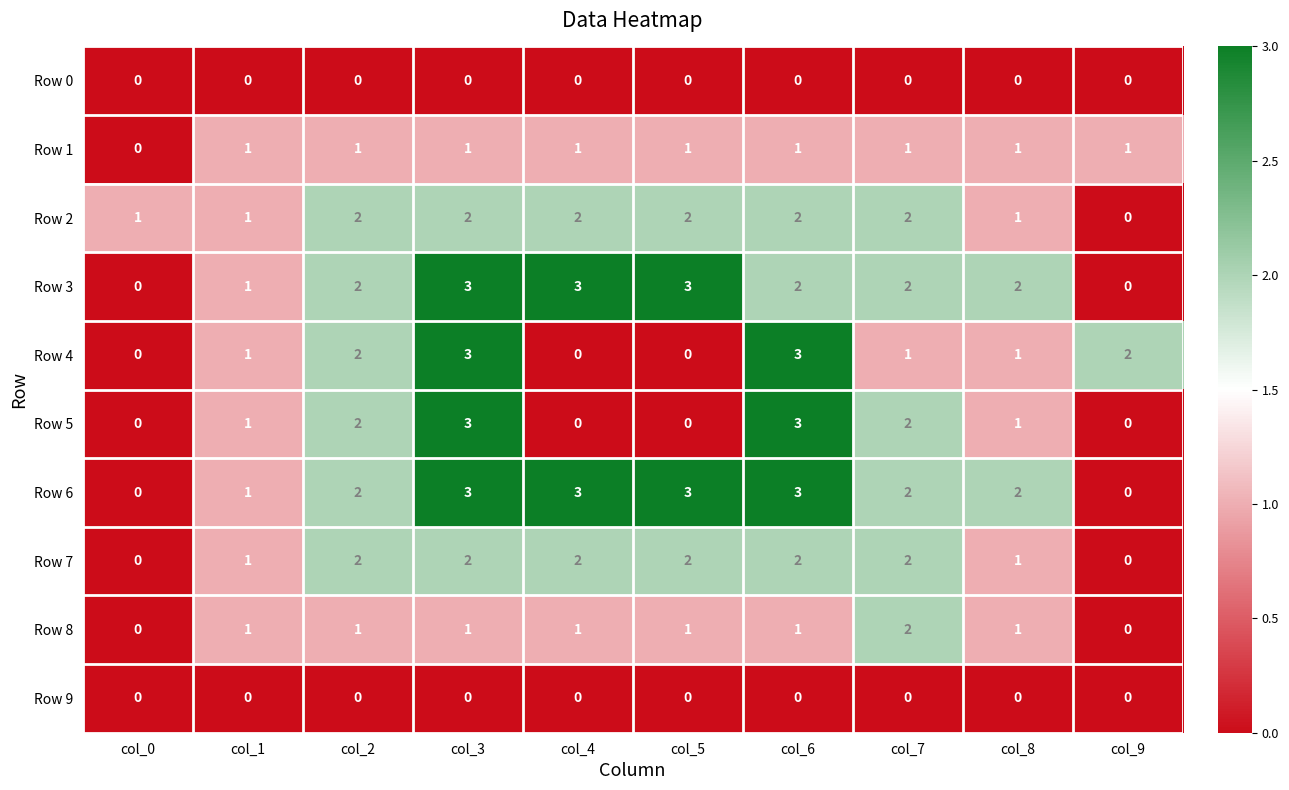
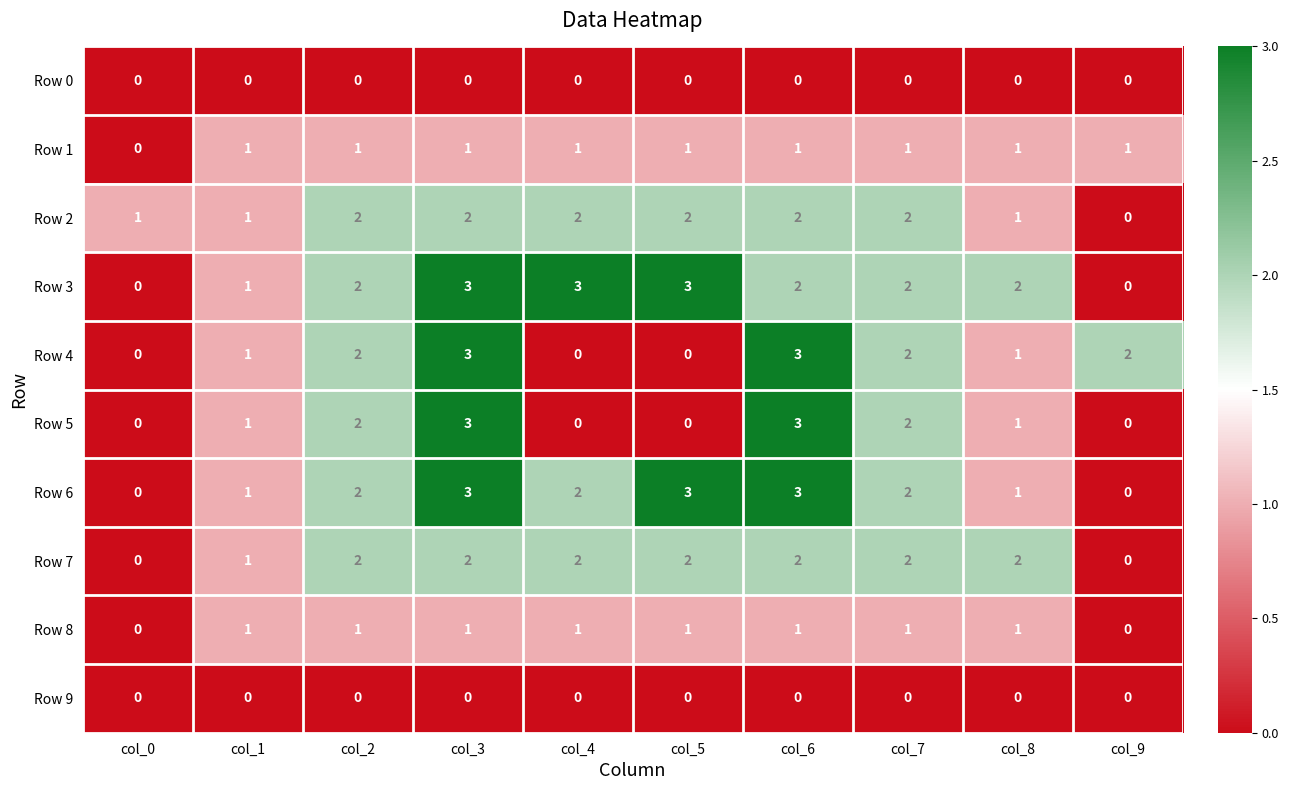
Row 4, col_7: 1 -> 2
Row 6, col_4: 3 -> 2
Row 6, col_8: 2 -> 1
Row 7, col_8: 1 -> 2
Row 8, col_7: 2 -> 1
